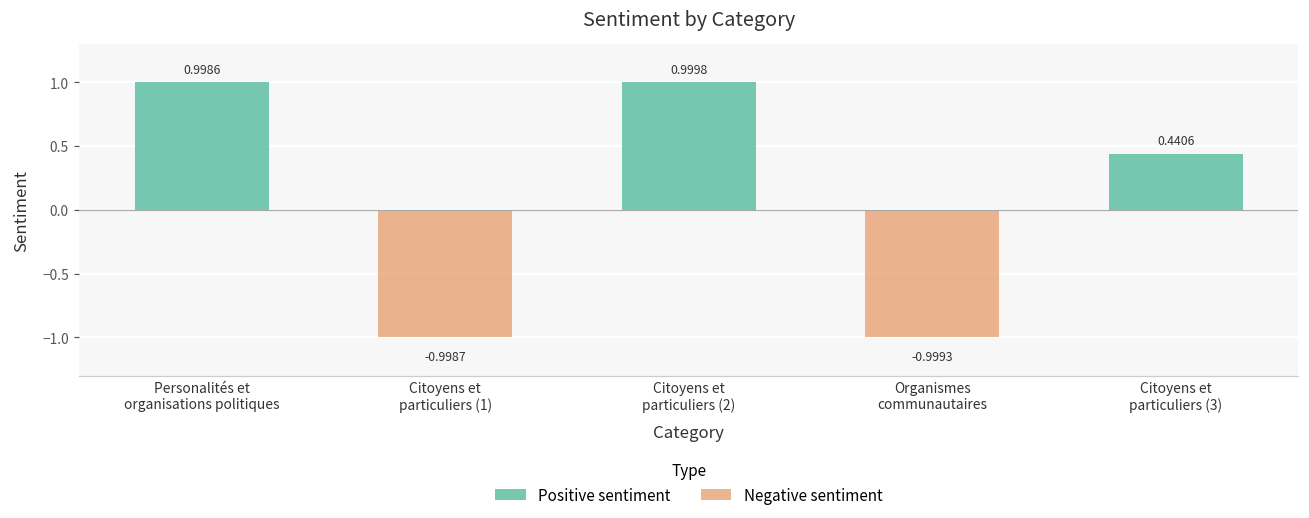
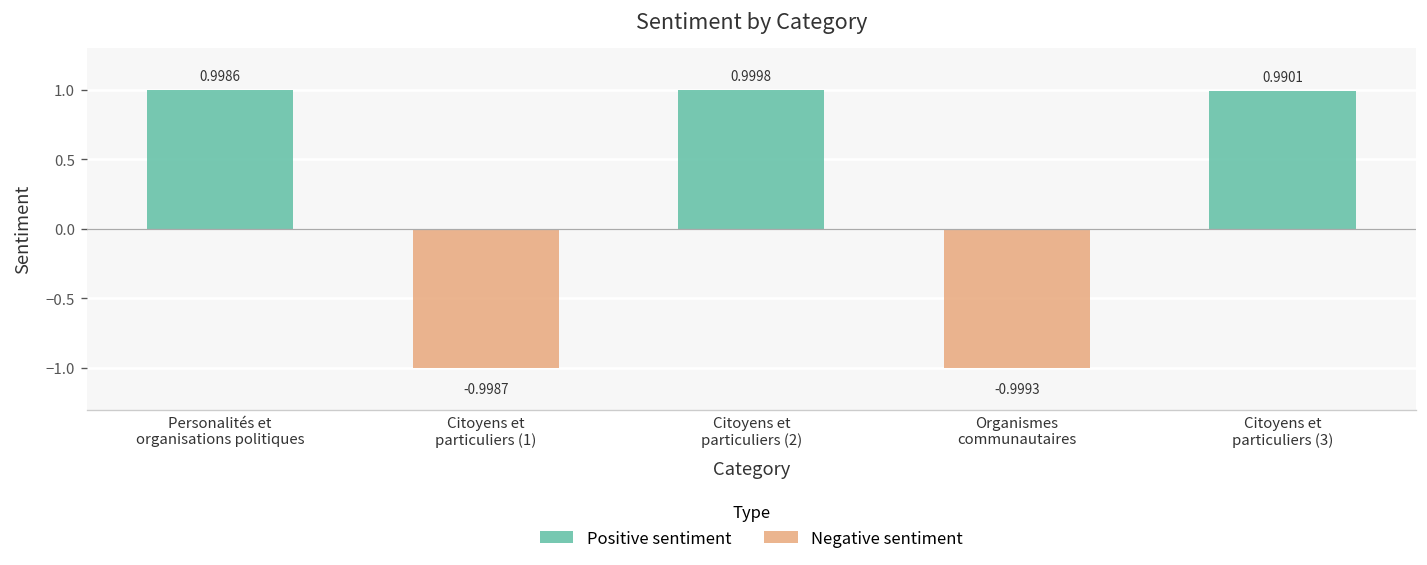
Citoyens et particuliers (3): 0.4406 -> 0.9901
